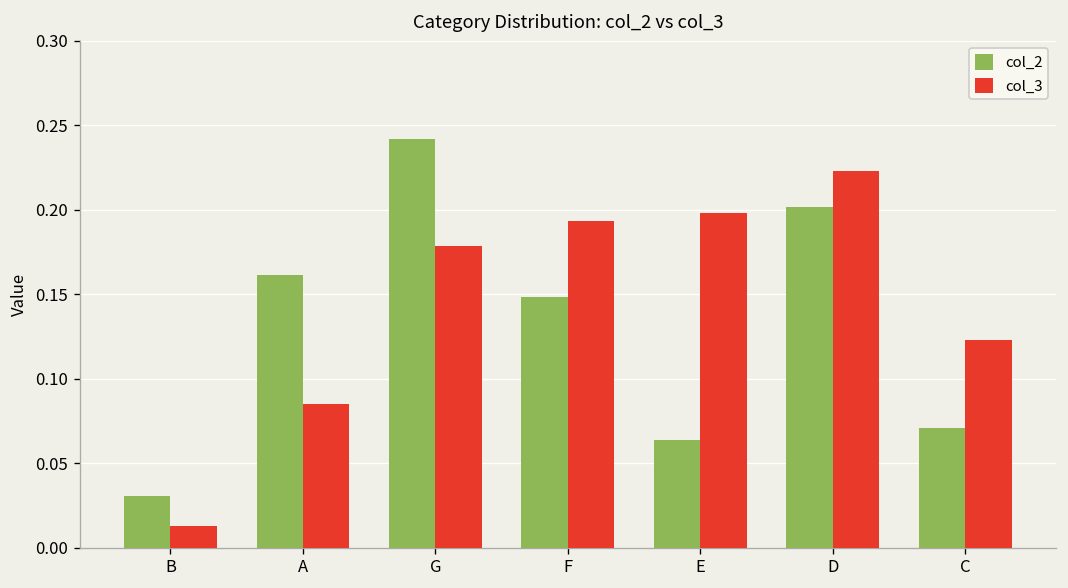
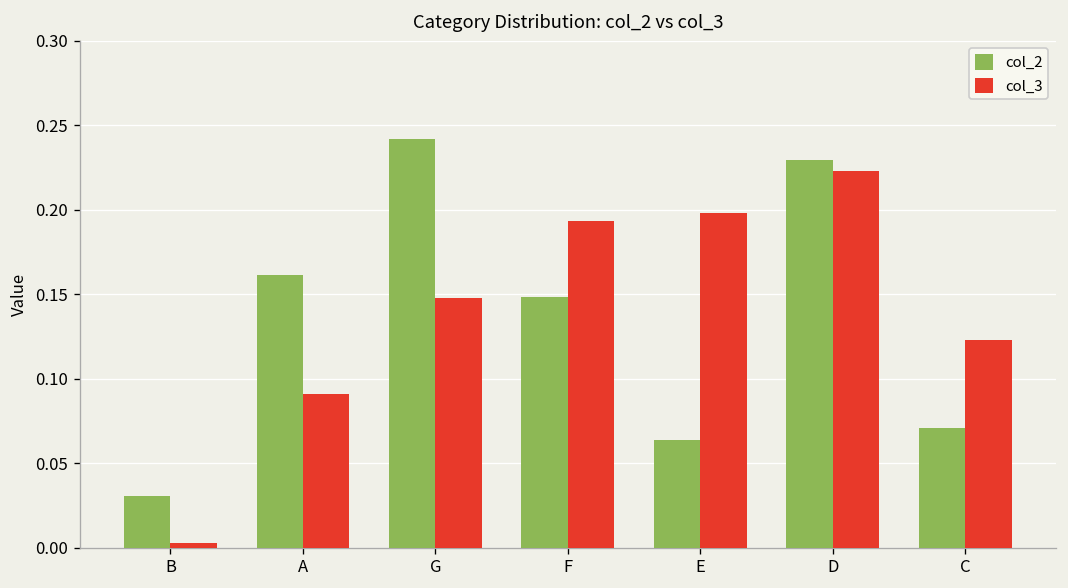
col_3, B: 0.012 -> 0.002
col_3, A: 0.085 -> 0.091
col_3, G: 0.179 -> 0.147
col_2, D: 0.201 -> 0.230
